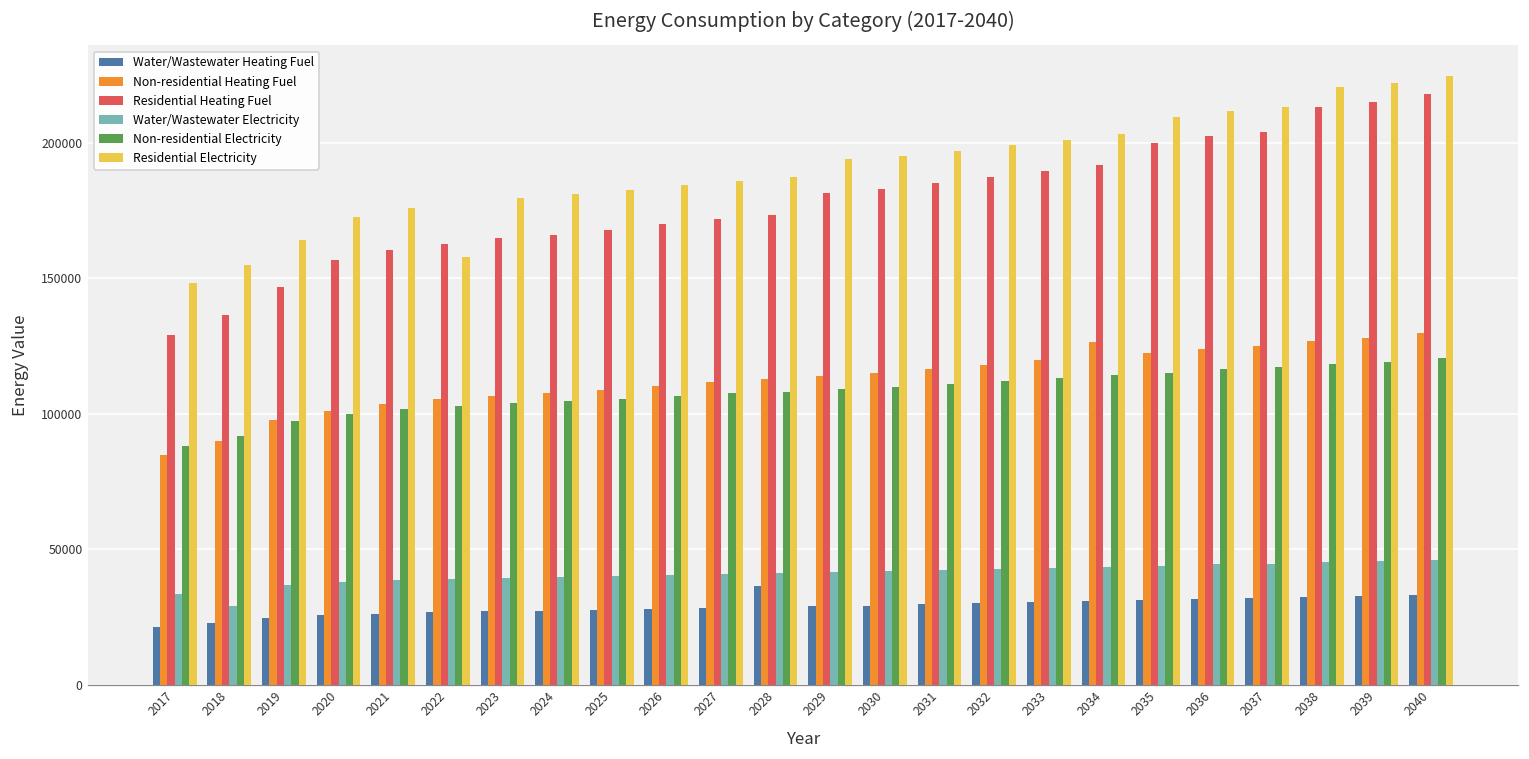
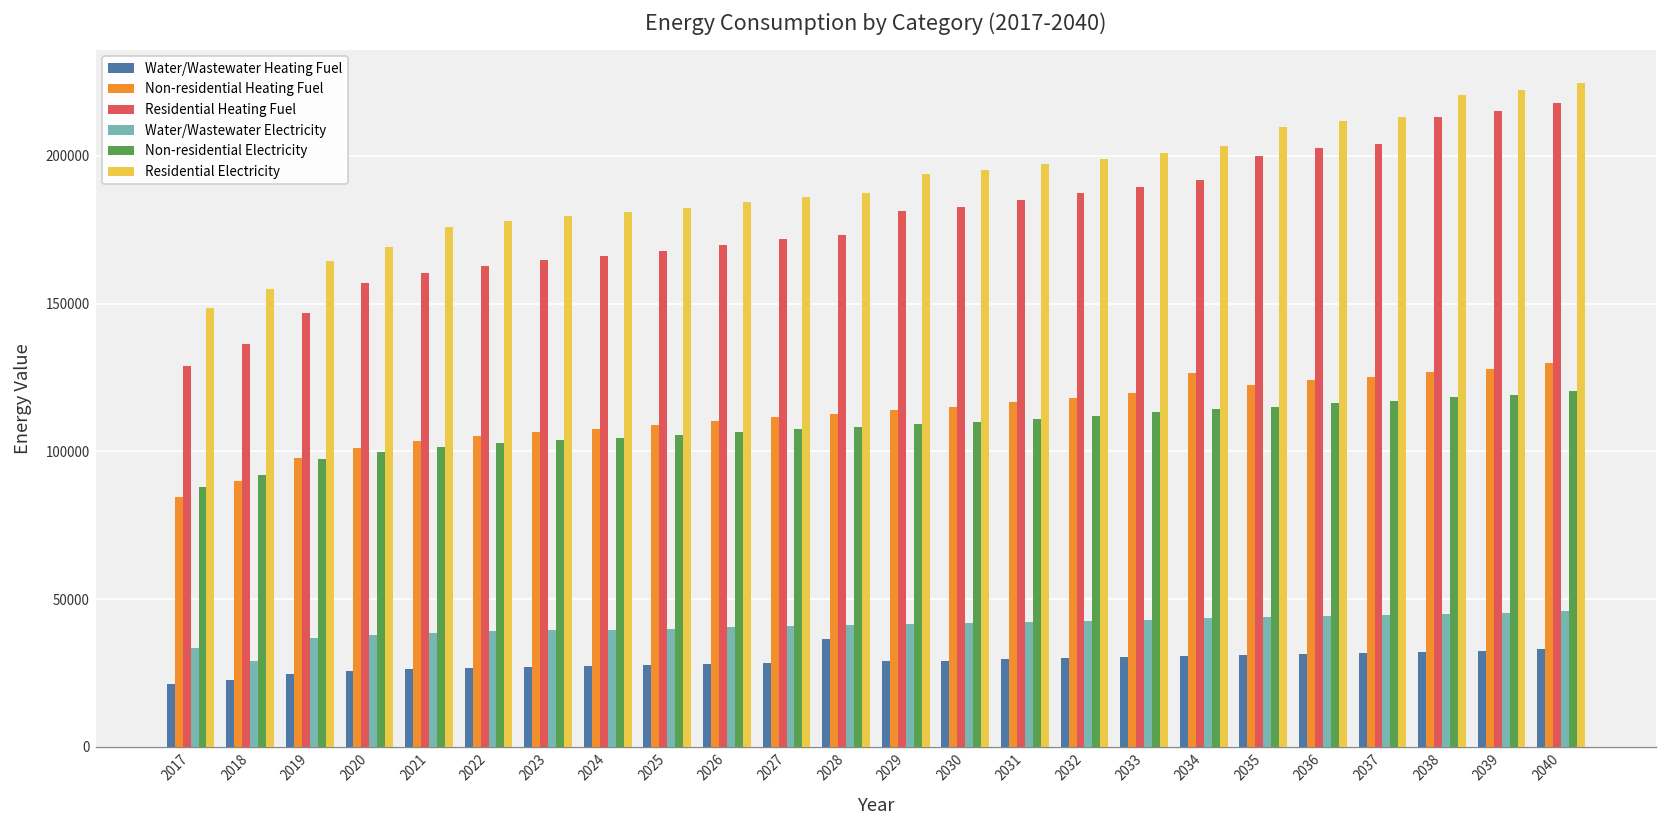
Residential Electricity, 2020: 173000 -> 169000
Residential Electricity, 2022: 158000 -> 178000
